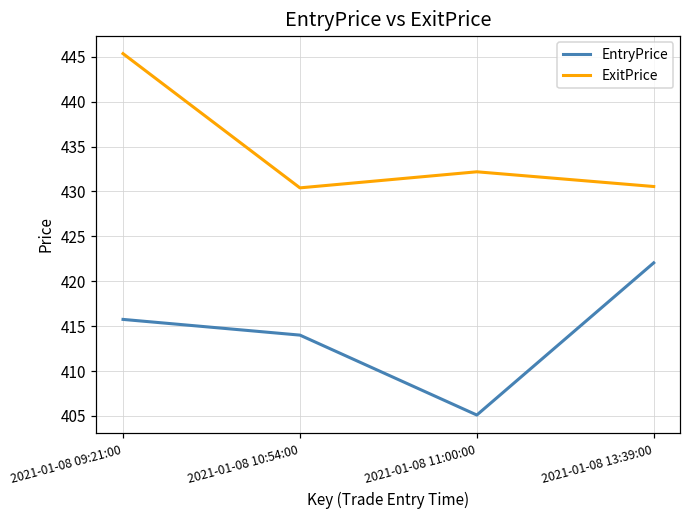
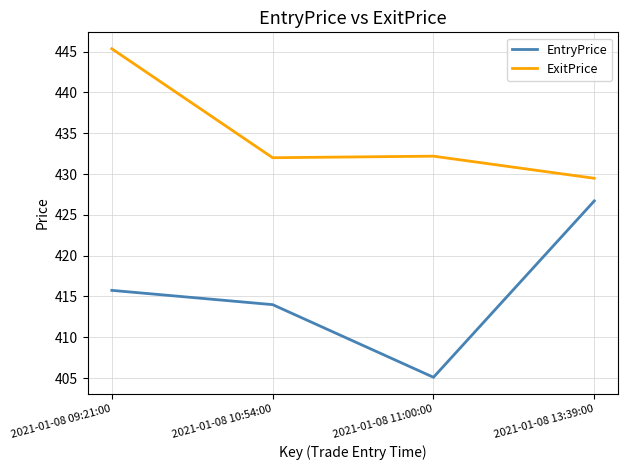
ExitPrice, 2021-01-08 10:54:00: 430 -> 432
EntryPrice, 2021-01-08 13:39:00: 422 -> 427
ExitPrice, 2021-01-08 13:39:00: 431 -> 429
